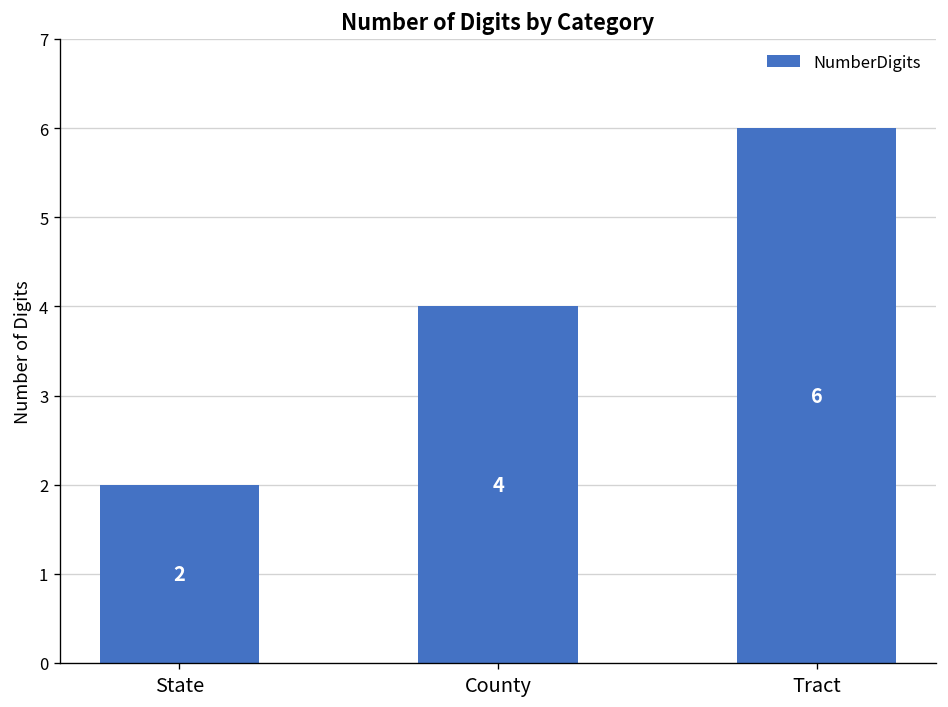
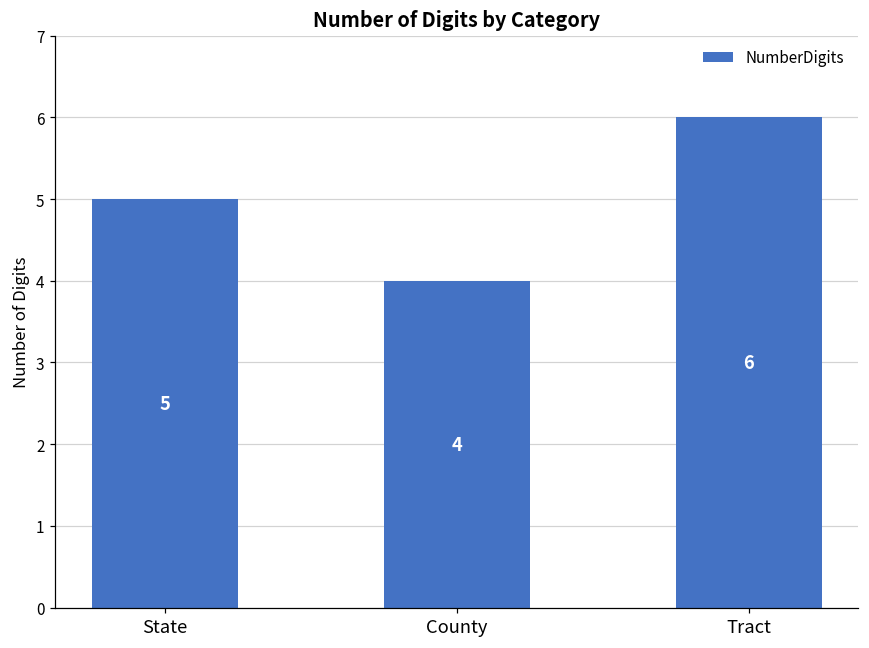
State: 2 -> 5
